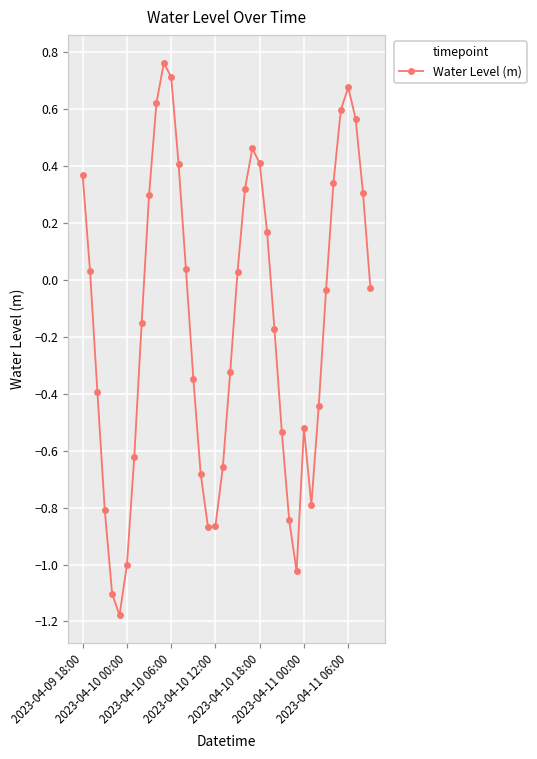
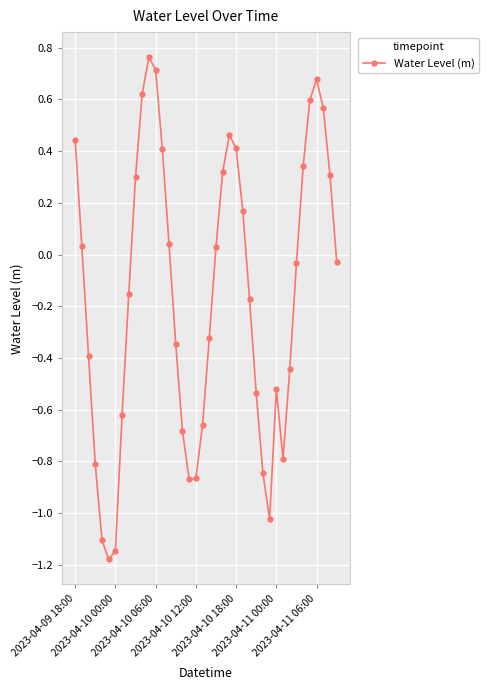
2023-04-09 18:00: 0.37 -> 0.44
2023-04-10 00:00: -1.00 -> -1.15
